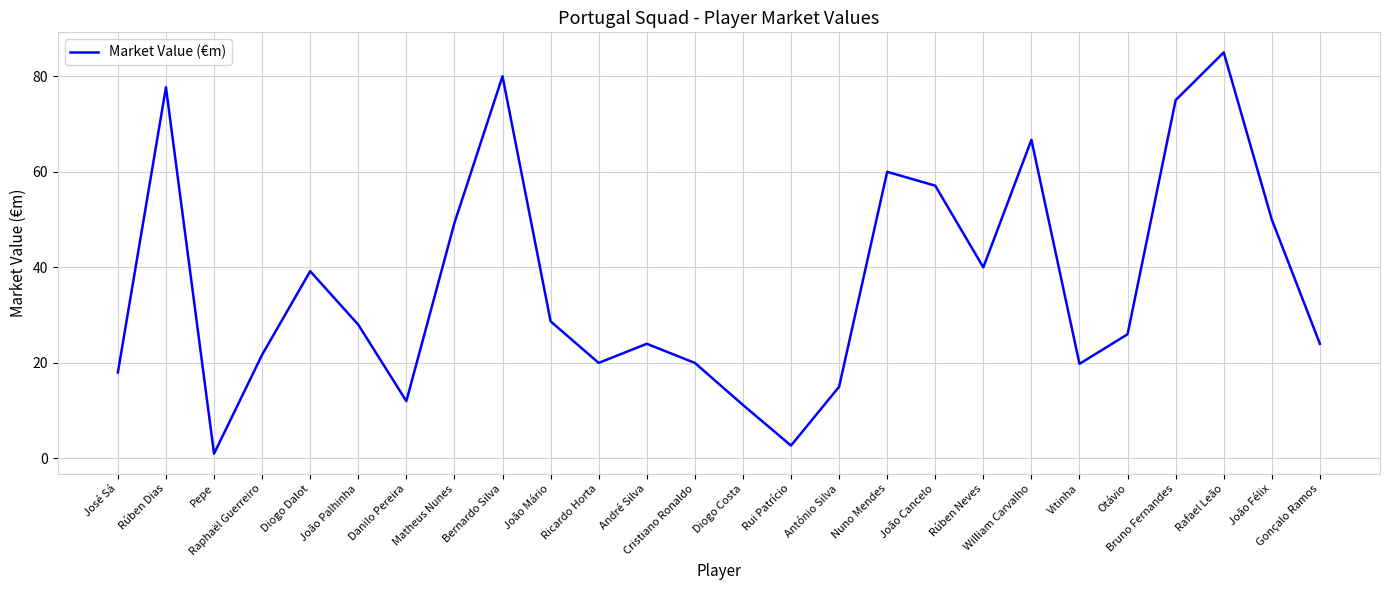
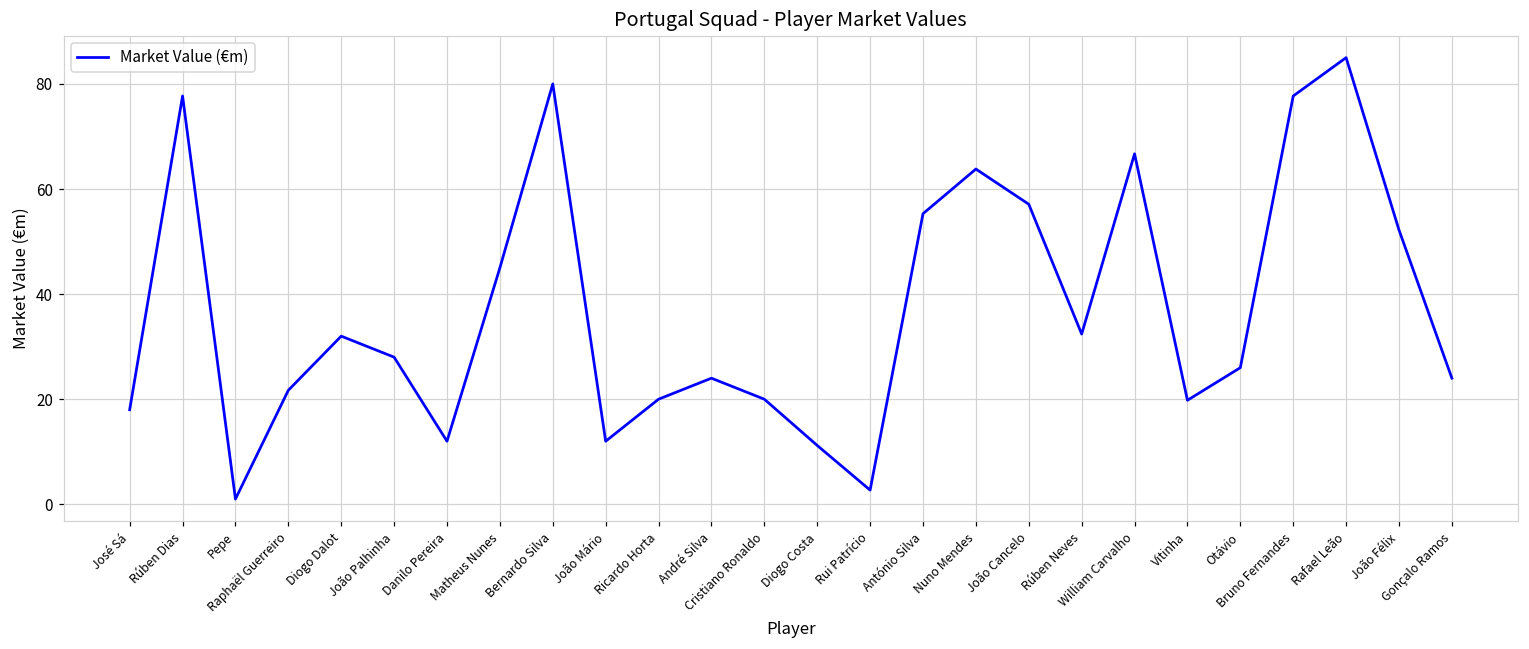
Diogo Dalot: 39 -> 32
Matheus Nunes: 49 -> 45
João Mário: 29 -> 12
António Silva: 15 -> 55
Nuno Mendes: 60 -> 64
Rúben Neves: 40 -> 32
Bruno Fernandes: 75 -> 78
João Félix: 50 -> 52
